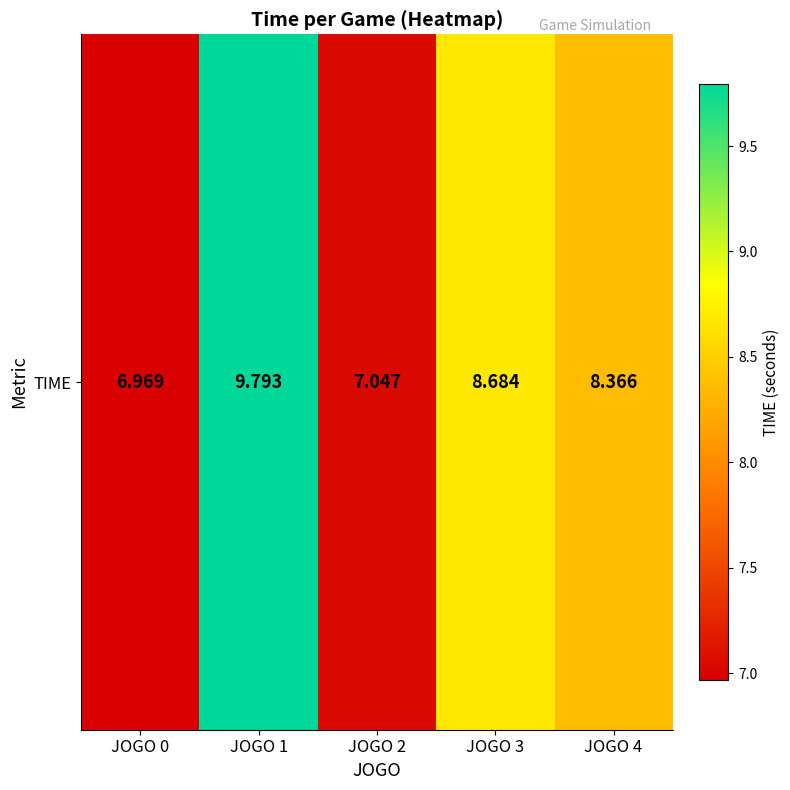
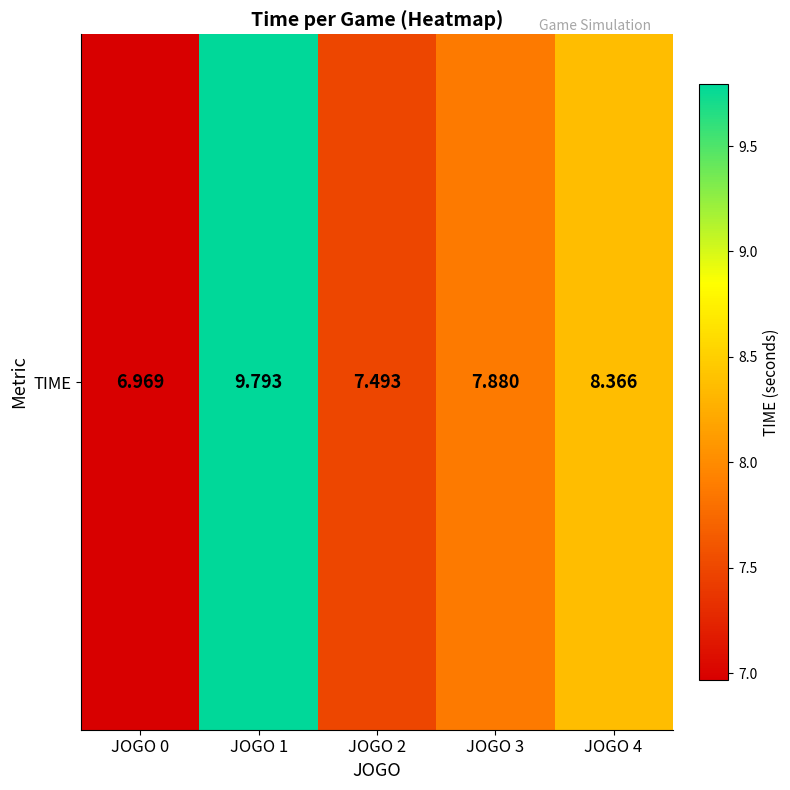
TIME, JOGO 2: 7.047 -> 7.493
TIME, JOGO 3: 8.684 -> 7.880
